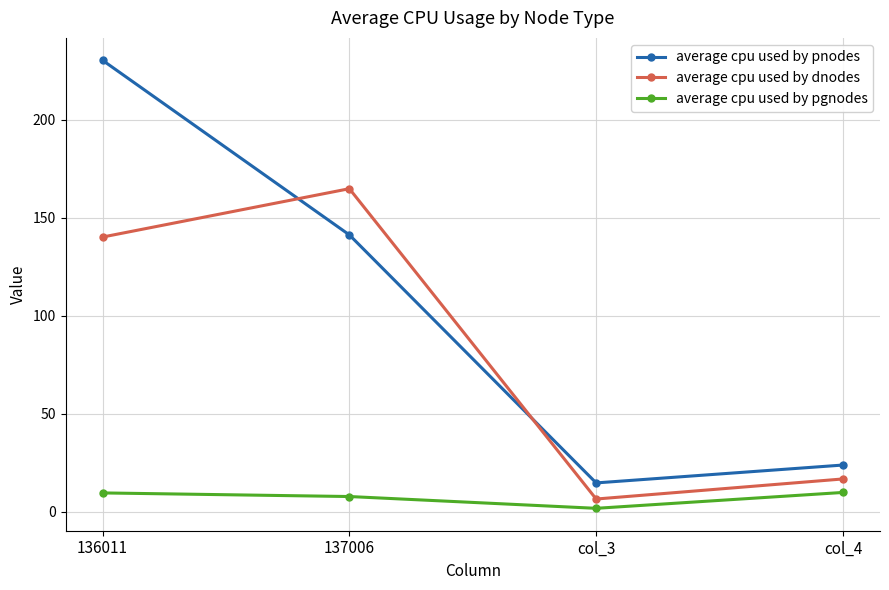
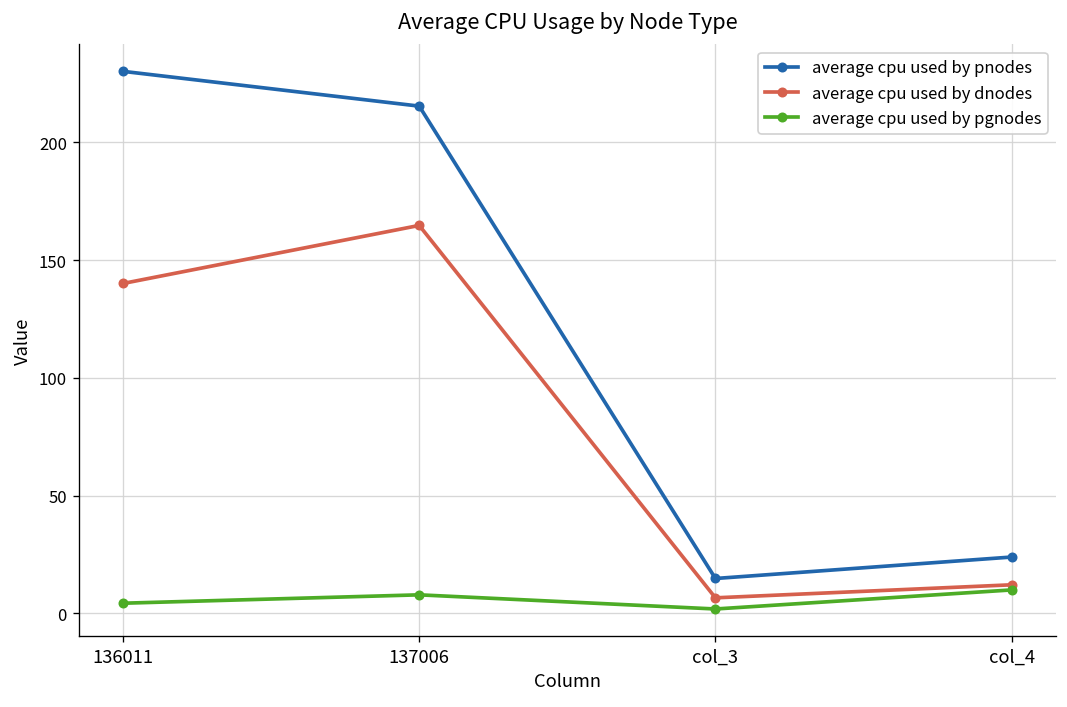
average cpu used by pgnodes, 136011: 10 -> 4
average cpu used by pnodes, 137006: 141 -> 215
average cpu used by dnodes, col_4: 17 -> 12
